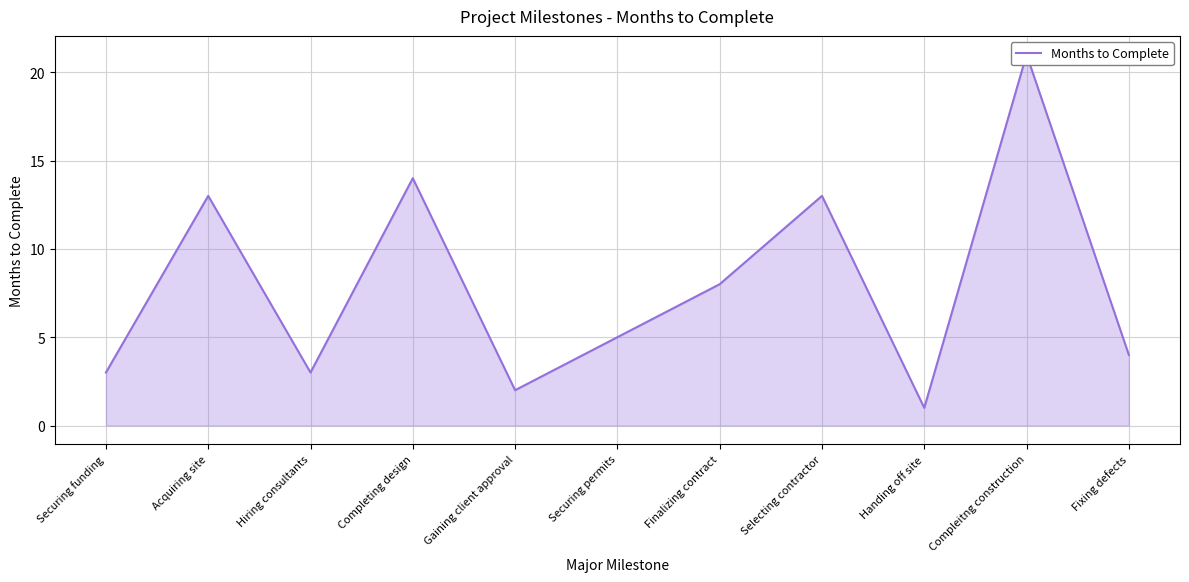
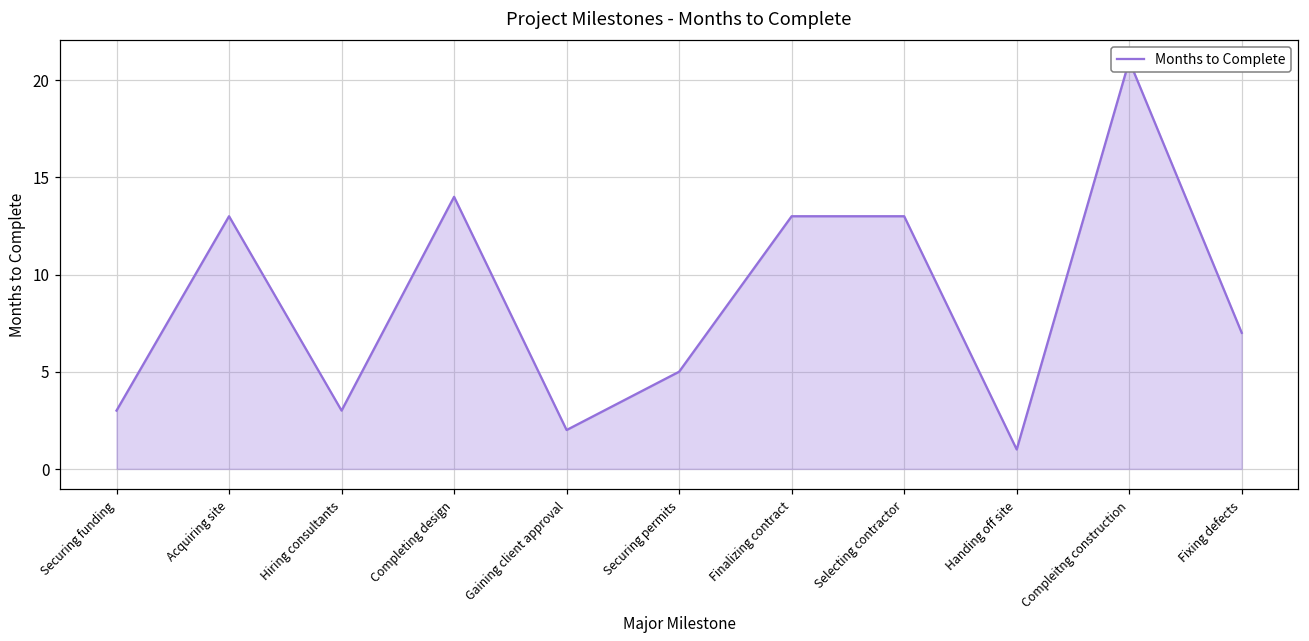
Finalizing contract: 8 -> 13
Fixing defects: 4 -> 7
